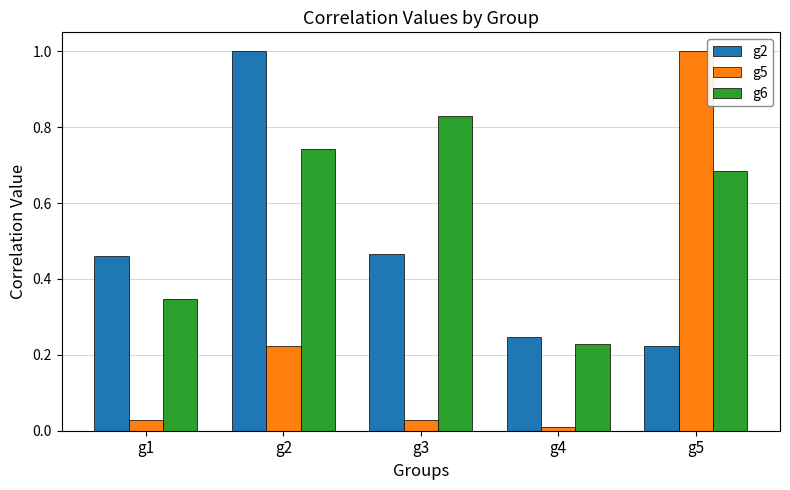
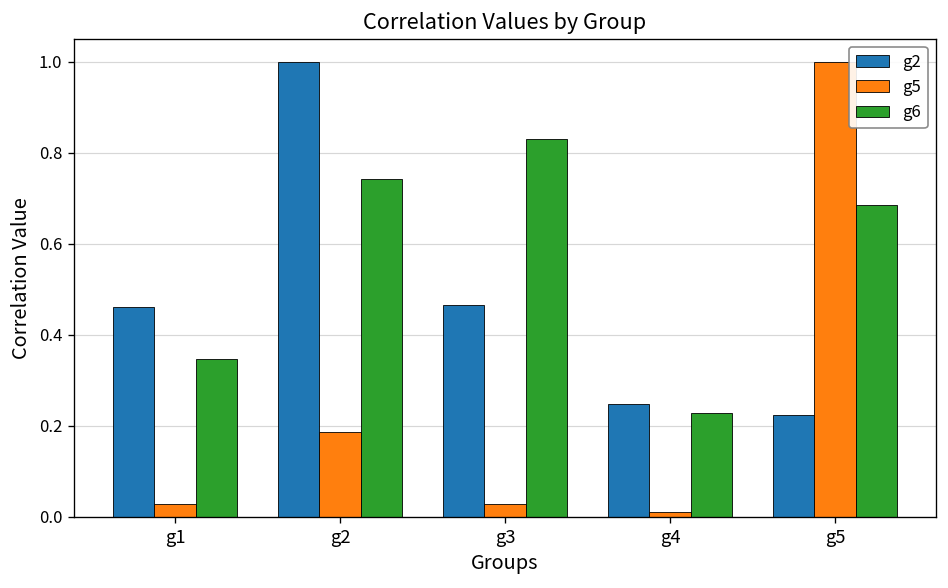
g5, g2: 0.22 -> 0.19
